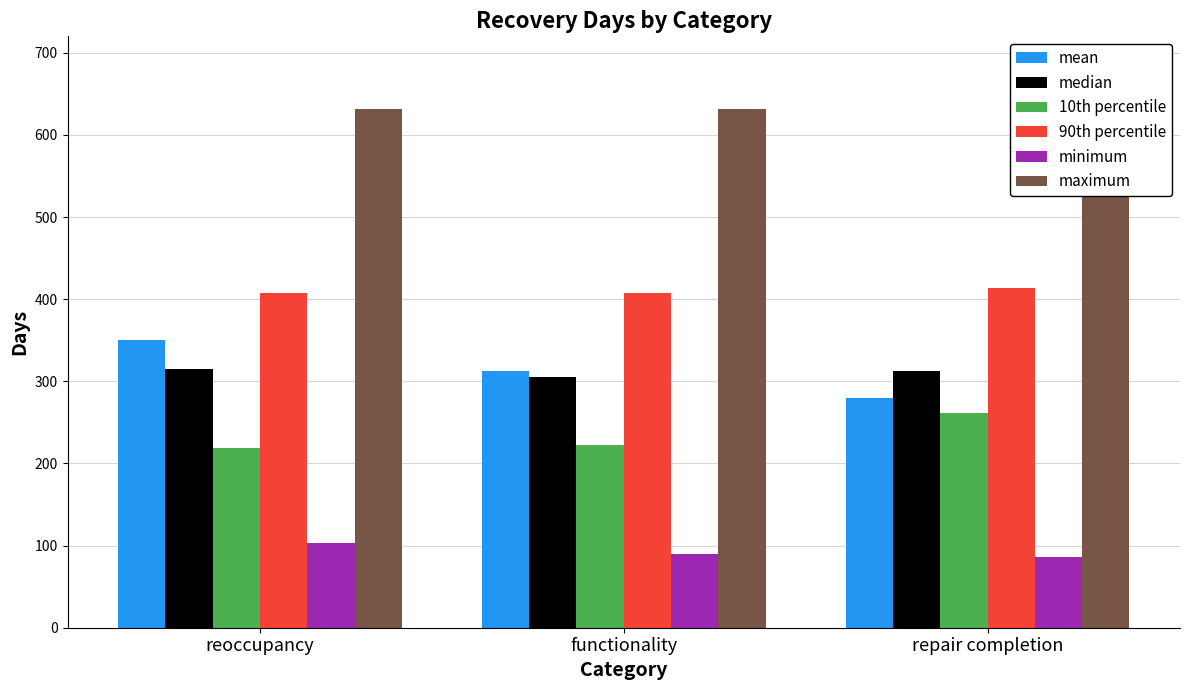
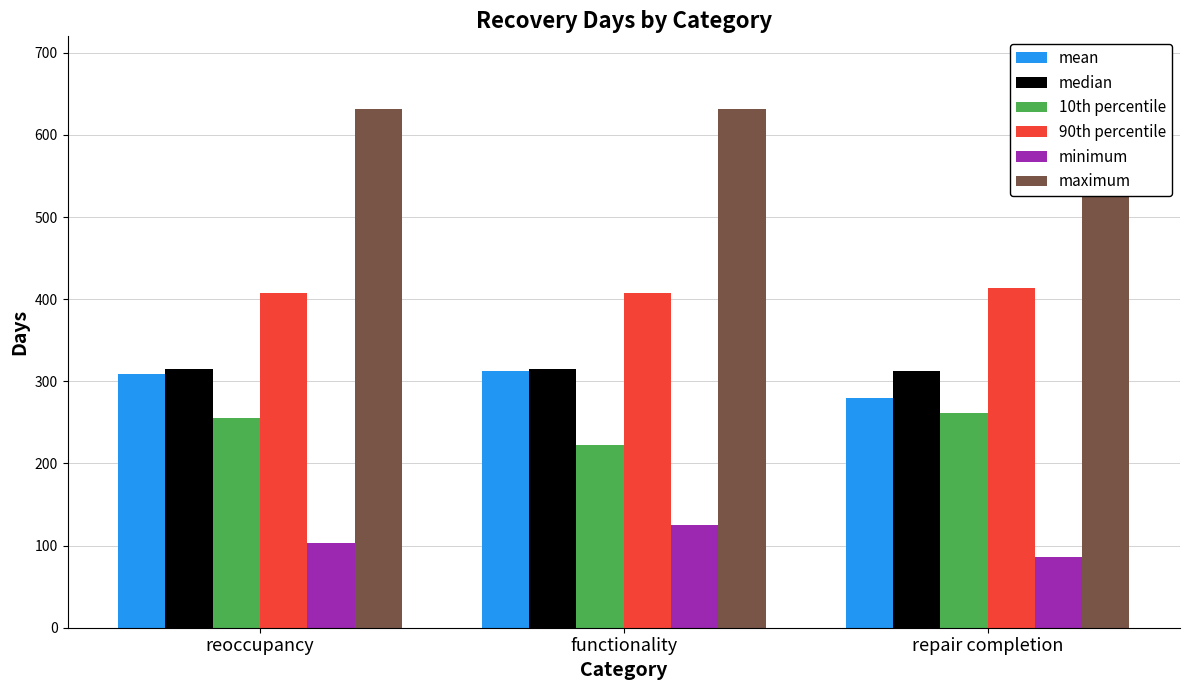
mean, reoccupancy: 350 -> 310
10th percentile, reoccupancy: 220 -> 250
median, functionality: 310 -> 320
minimum, functionality: 90 -> 130
